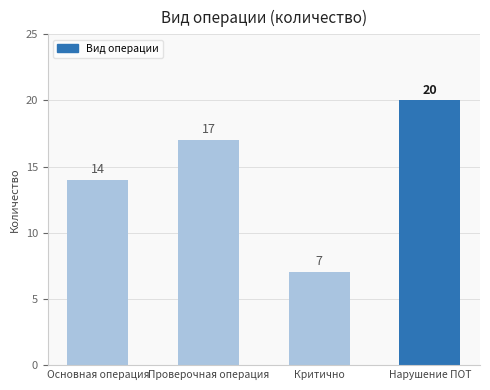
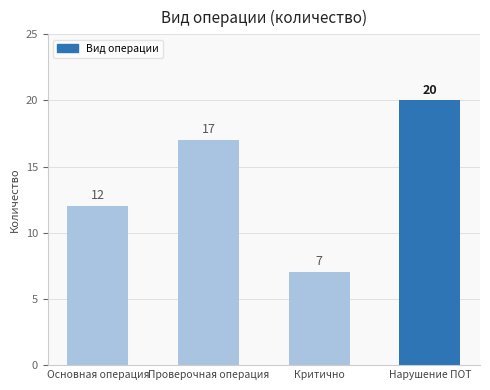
Основная операция: 14 -> 12
